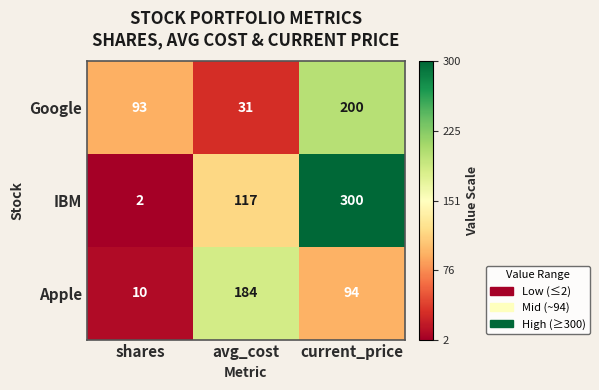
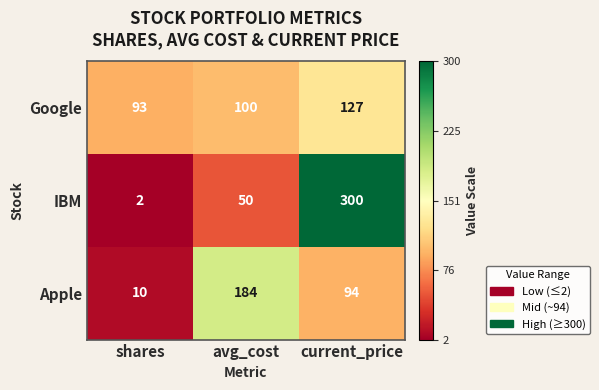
Google, avg_cost: 31 -> 100
Google, current_price: 200 -> 127
IBM, avg_cost: 117 -> 50
